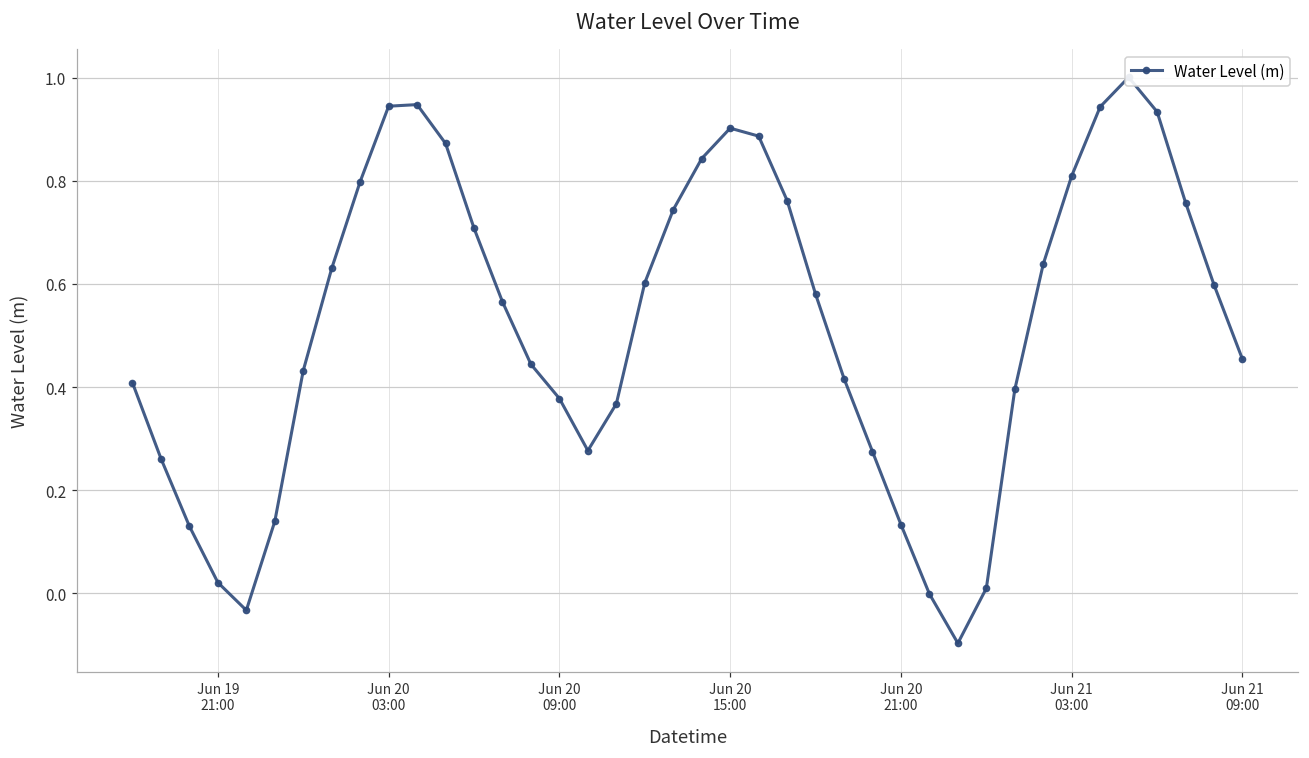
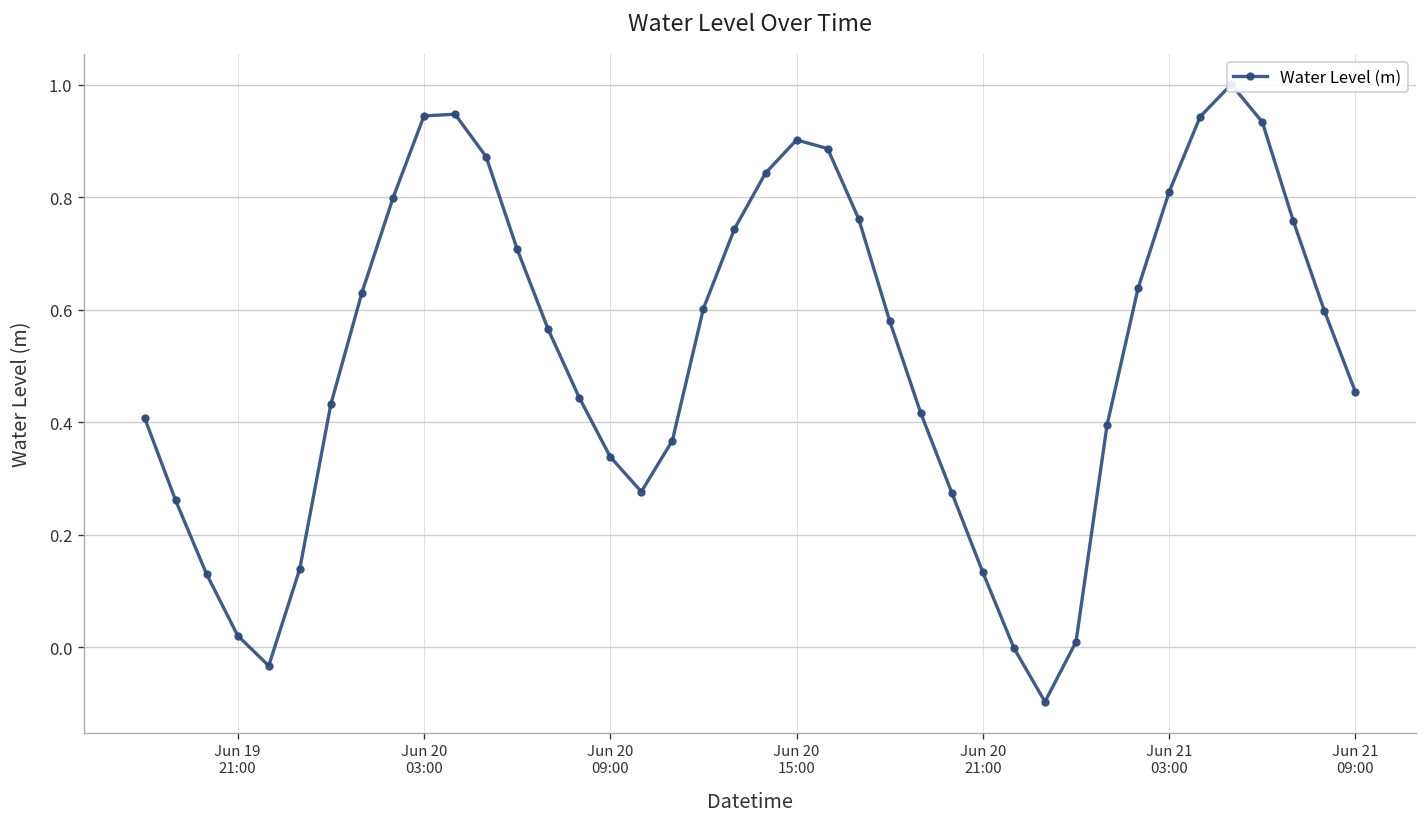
Jun 20 09:00: 0.38 -> 0.34
